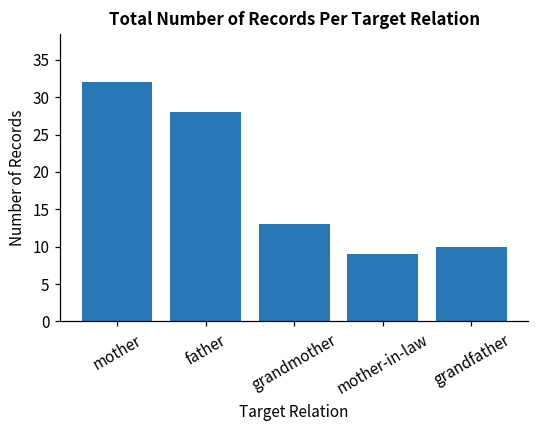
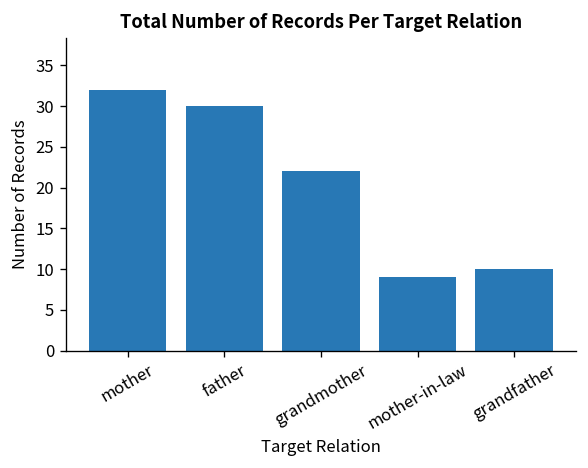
father: 28 -> 30
grandmother: 13 -> 22
